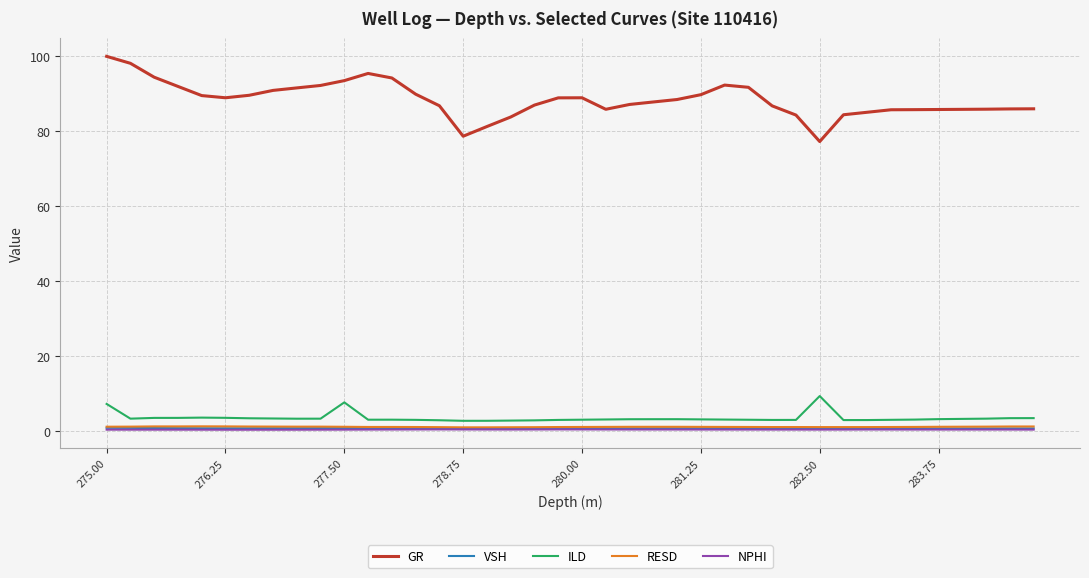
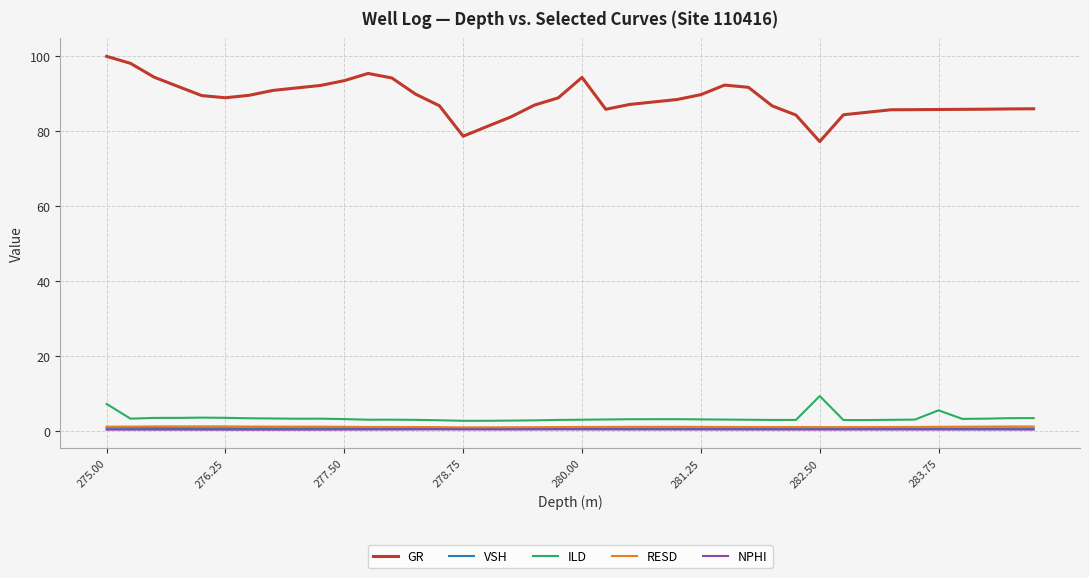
ILD, 277.50: 8 -> 3
GR, 280.00: 89 -> 94
ILD, 283.75: 3 -> 6
